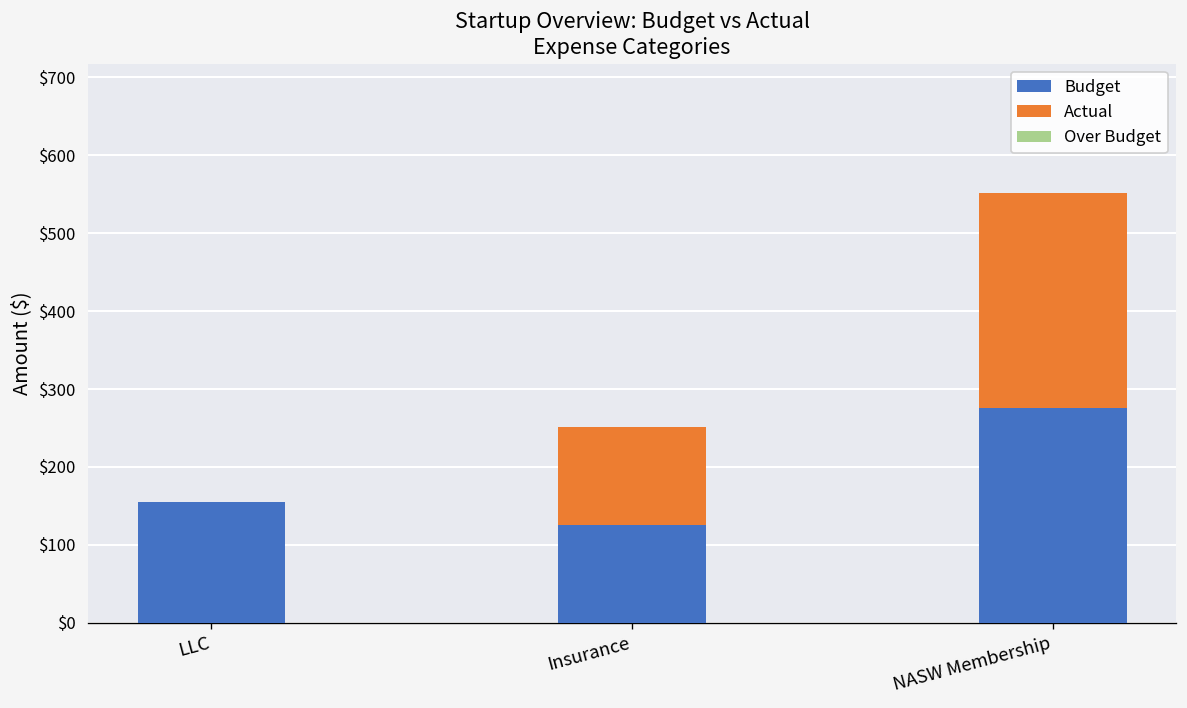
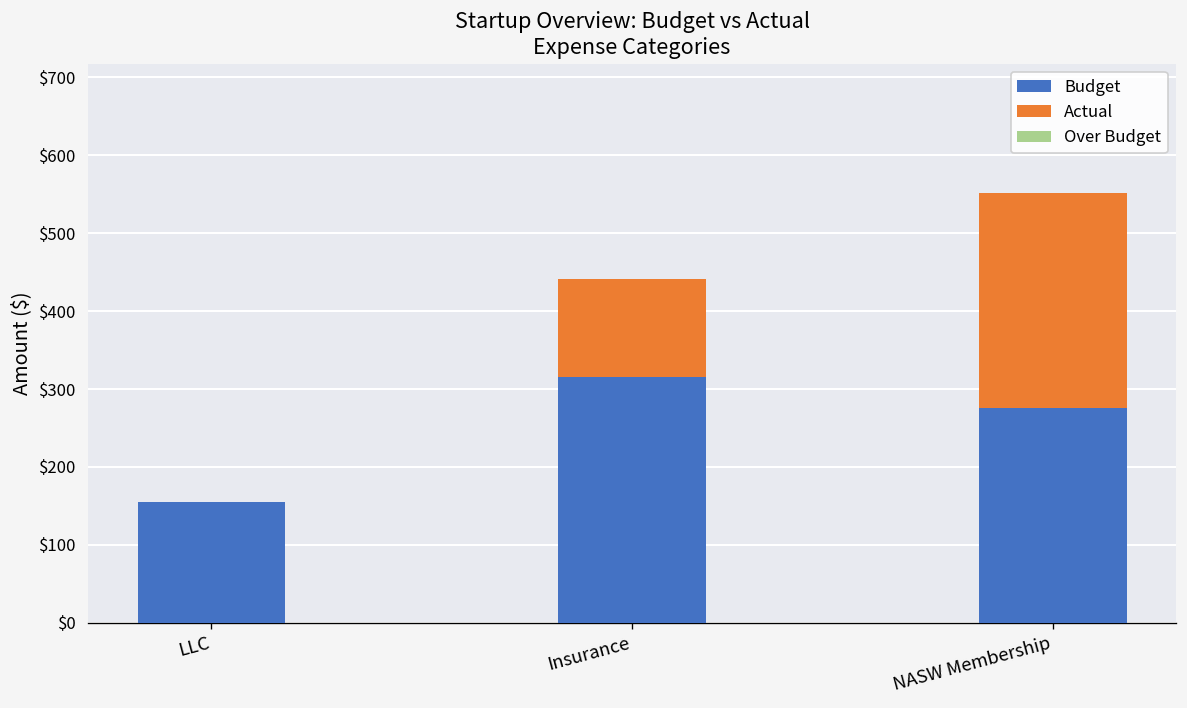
Budget, Insurance: $130 -> $320
